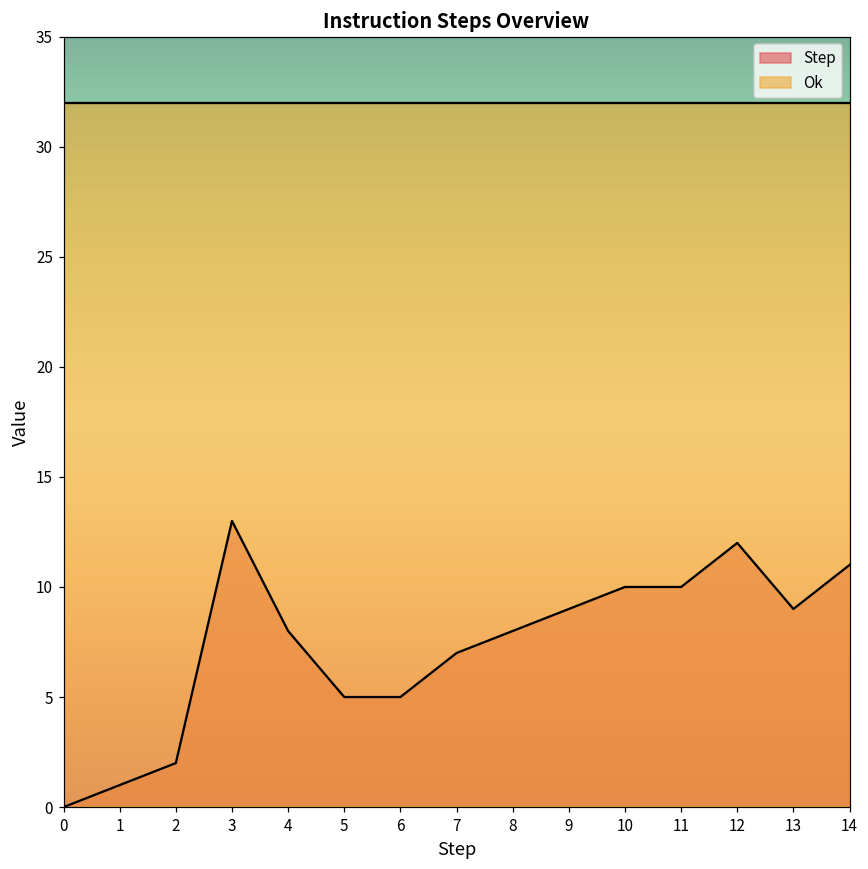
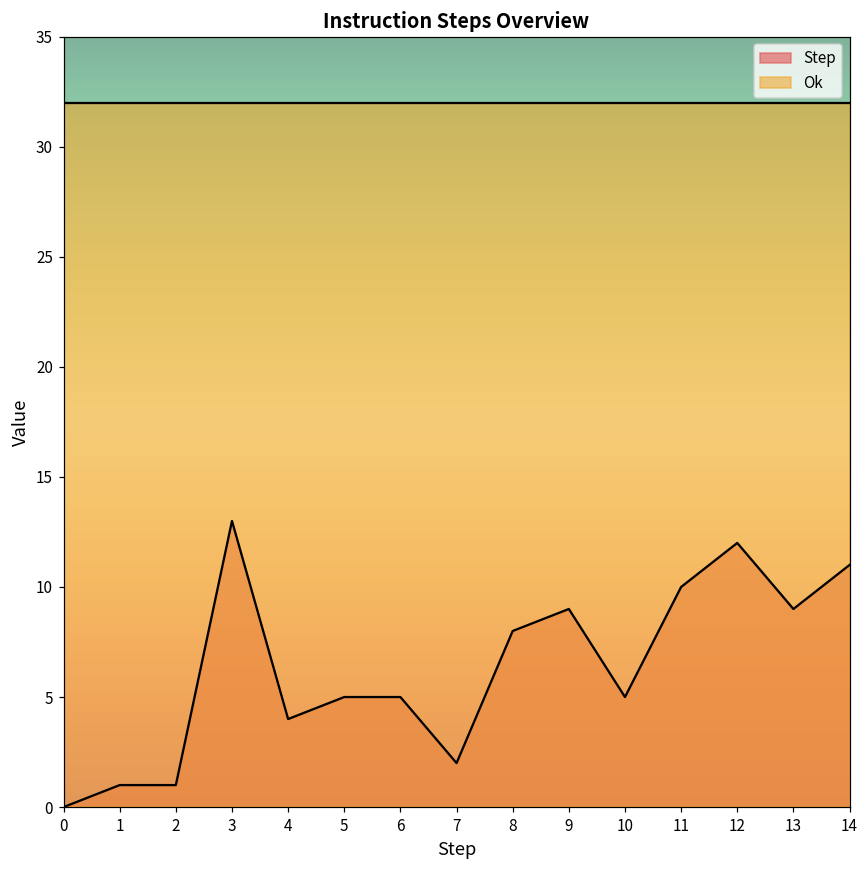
Step, 2: 2 -> 1
Step, 4: 8 -> 4
Step, 7: 7 -> 2
Step, 10: 10 -> 5
